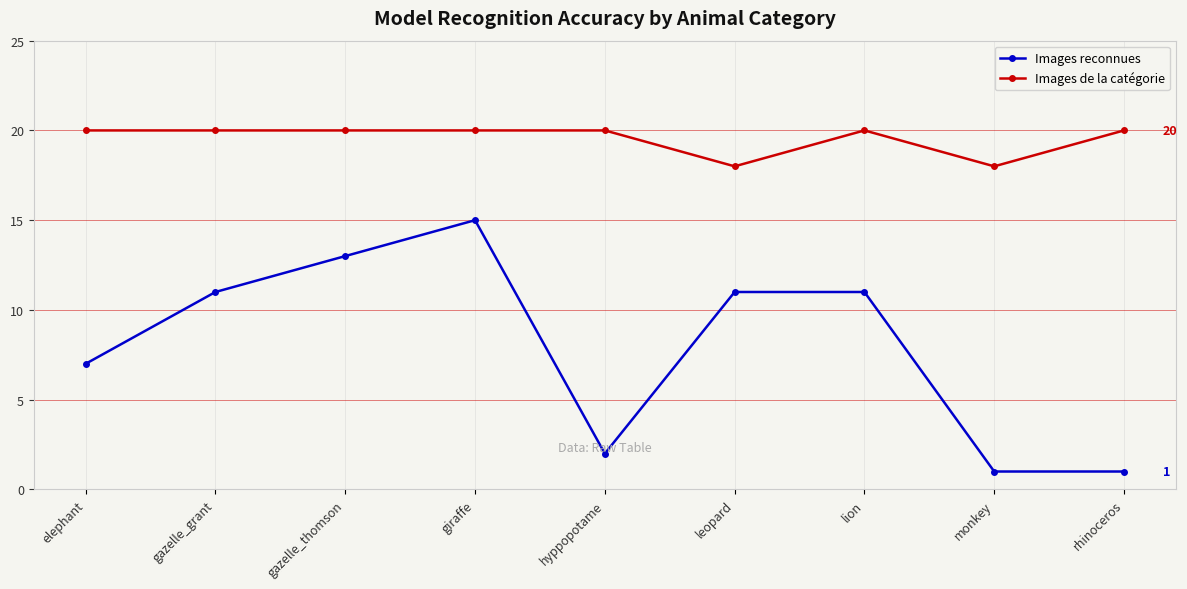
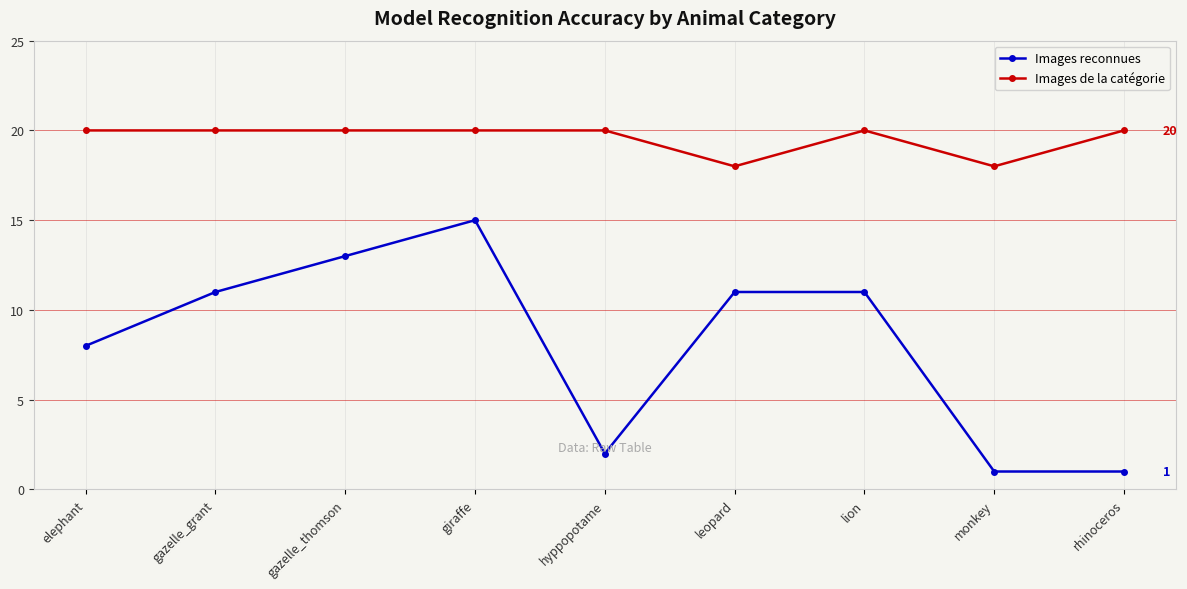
Images reconnues, elephant: 7 -> 8
